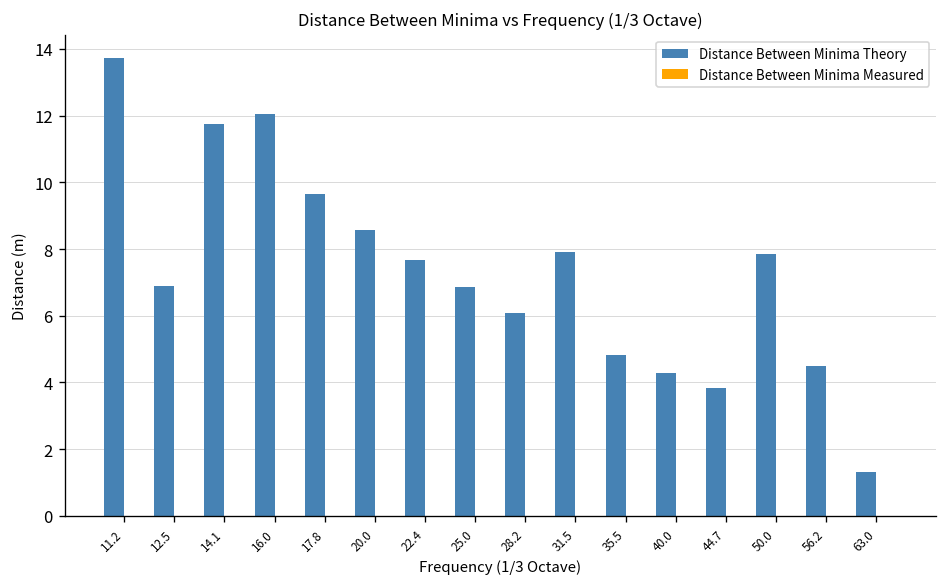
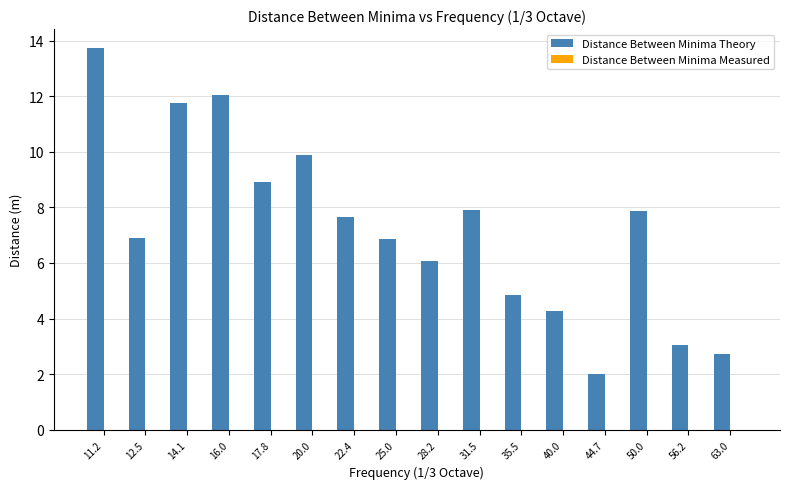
Distance Between Minima Theory, 17.8: 9.6 -> 8.9
Distance Between Minima Theory, 20.0: 8.6 -> 9.9
Distance Between Minima Theory, 44.7: 3.8 -> 2.0
Distance Between Minima Theory, 56.2: 4.5 -> 3.1
Distance Between Minima Theory, 63.0: 1.3 -> 2.7
